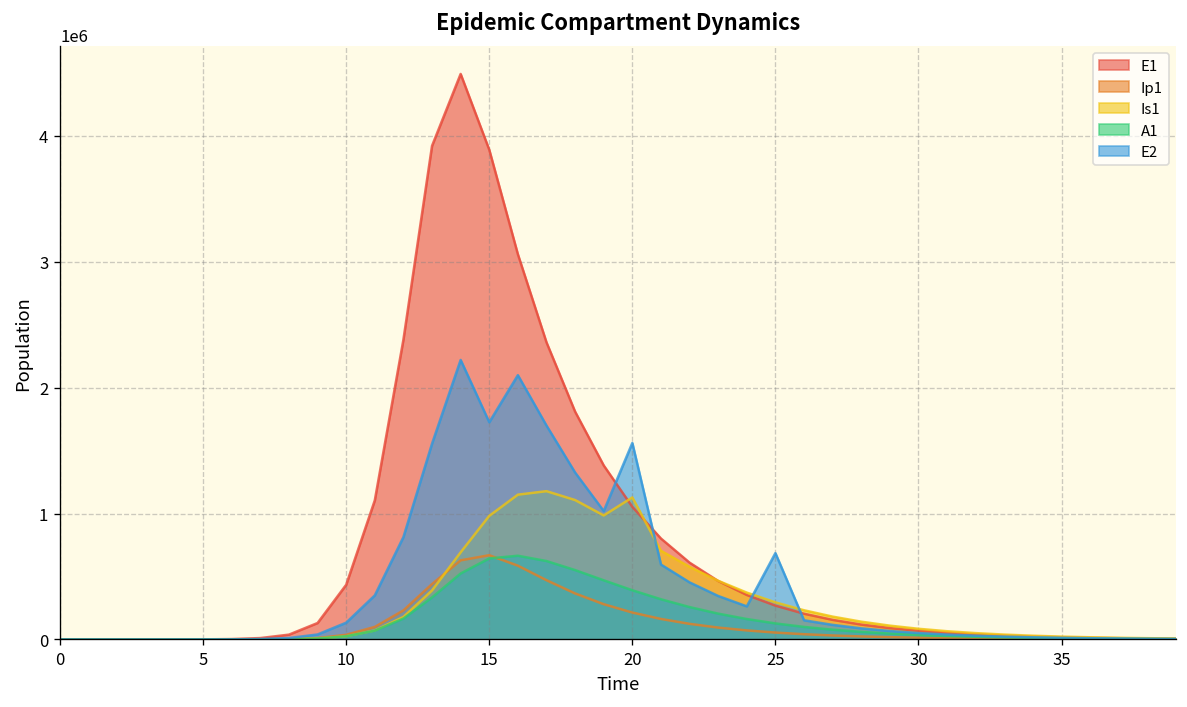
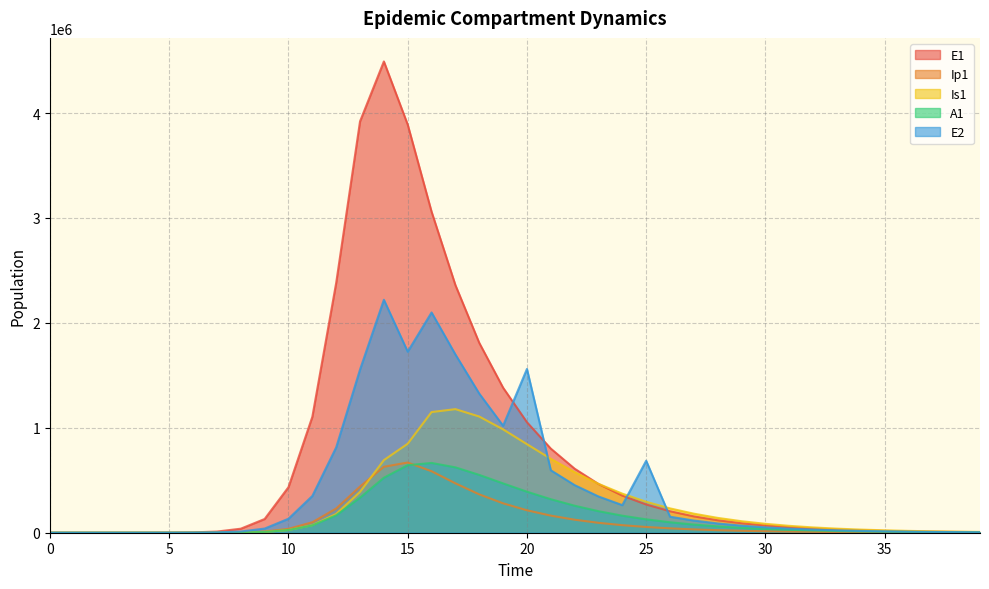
Is1, 15: 980000 -> 850000
Is1, 20: 1130000 -> 840000
